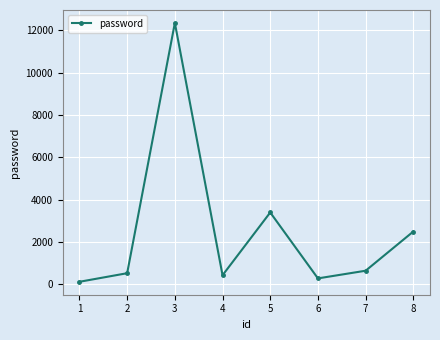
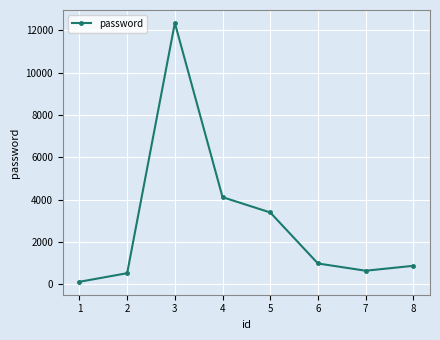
4: 400 -> 4100
6: 300 -> 1000
8: 2500 -> 900
